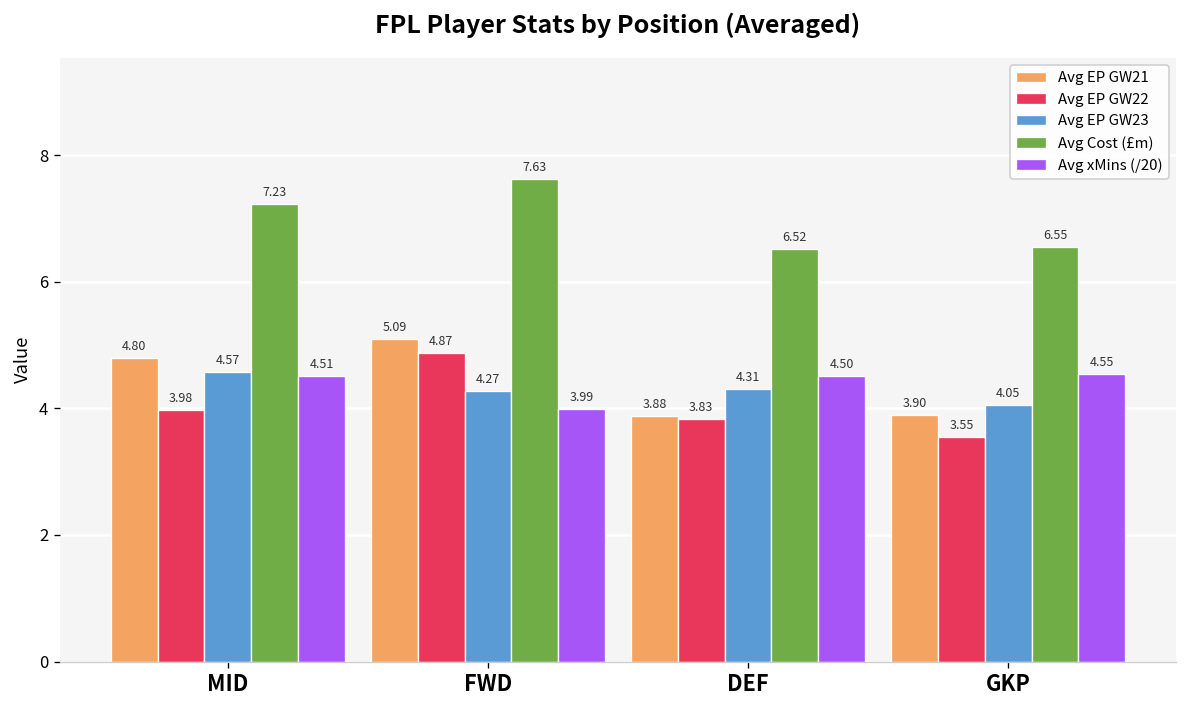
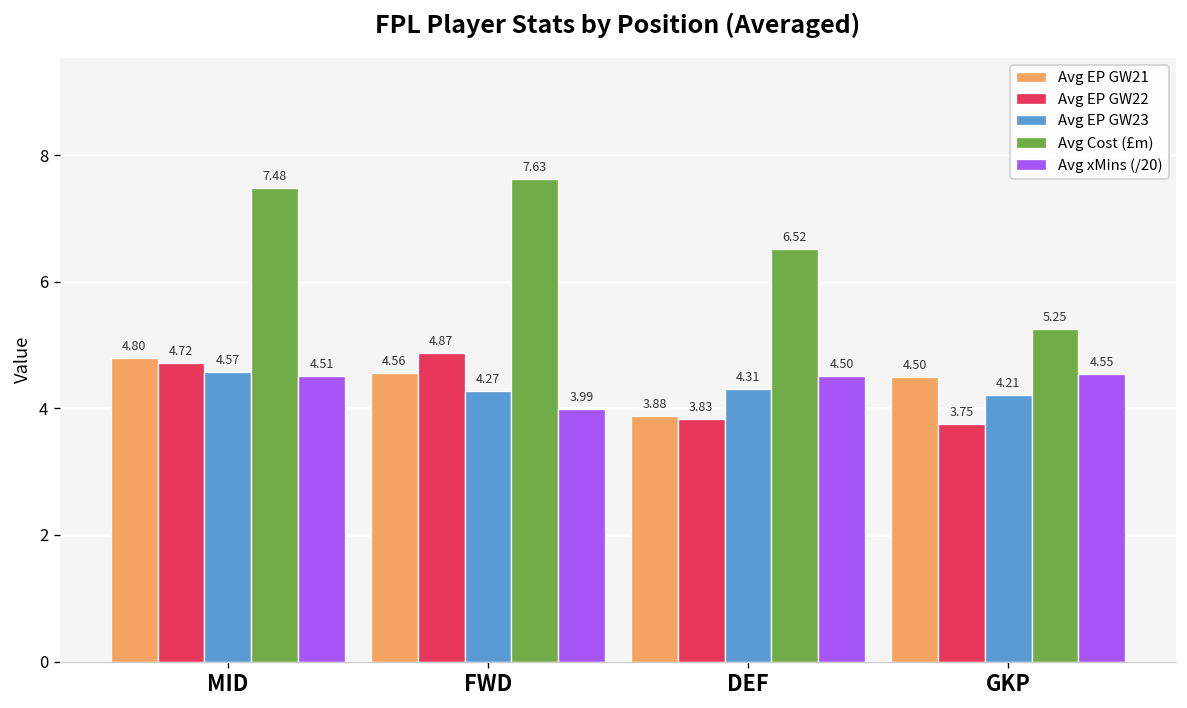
Avg EP GW22, MID: 3.98 -> 4.72
Avg Cost (£m), MID: 7.23 -> 7.48
Avg EP GW21, FWD: 5.09 -> 4.56
Avg EP GW21, GKP: 3.90 -> 4.50
Avg EP GW22, GKP: 3.55 -> 3.75
Avg EP GW23, GKP: 4.05 -> 4.21
Avg Cost (£m), GKP: 6.55 -> 5.25
